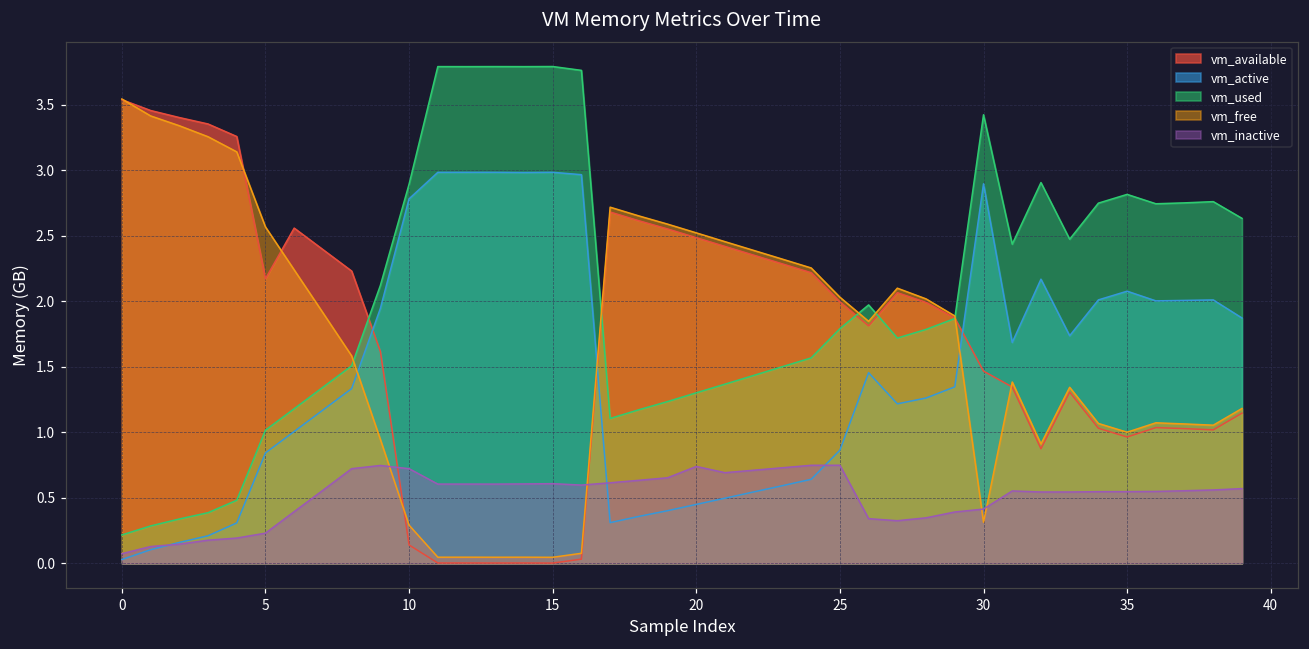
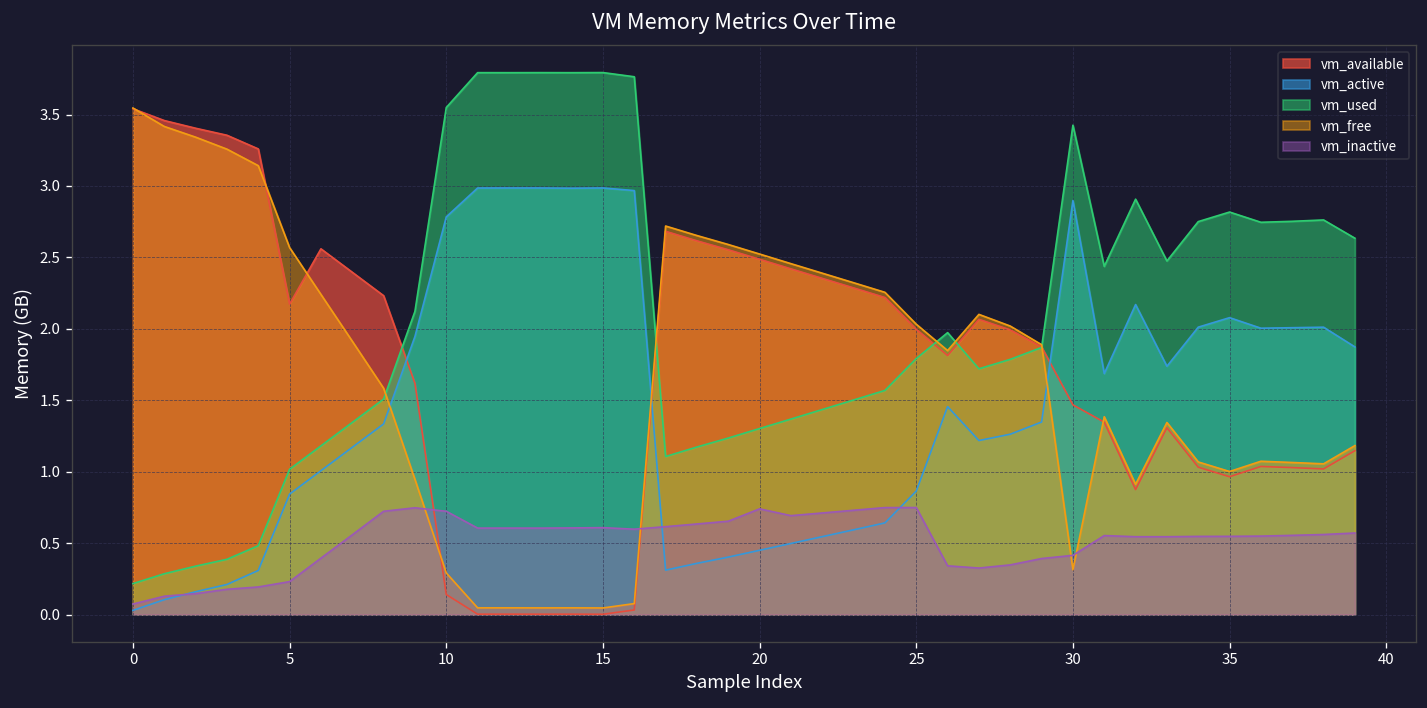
vm_used, 10: 2.90 -> 3.55
